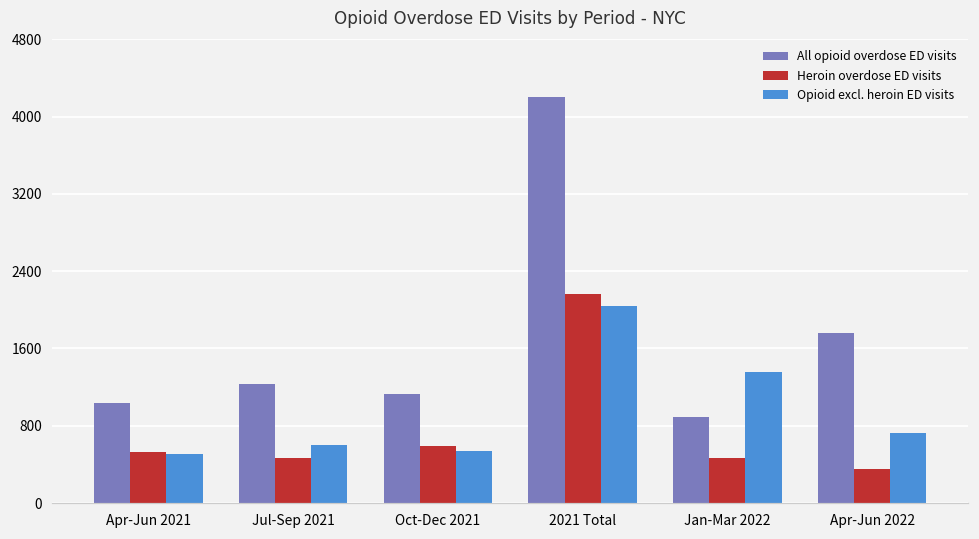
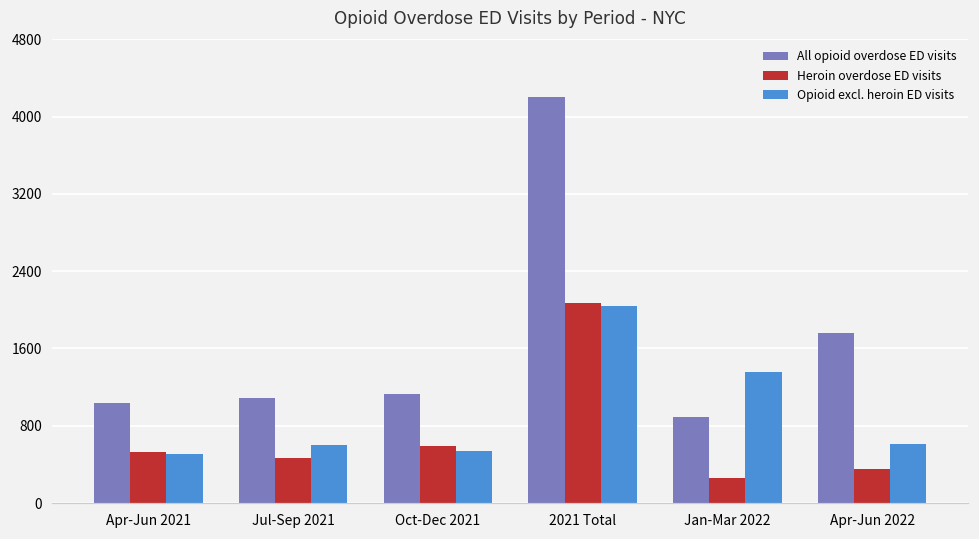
All opioid overdose ED visits, Jul-Sep 2021: 1200 -> 1100
Heroin overdose ED visits, 2021 Total: 2200 -> 2100
Heroin overdose ED visits, Jan-Mar 2022: 500 -> 300
Opioid excl. heroin ED visits, Apr-Jun 2022: 700 -> 600
